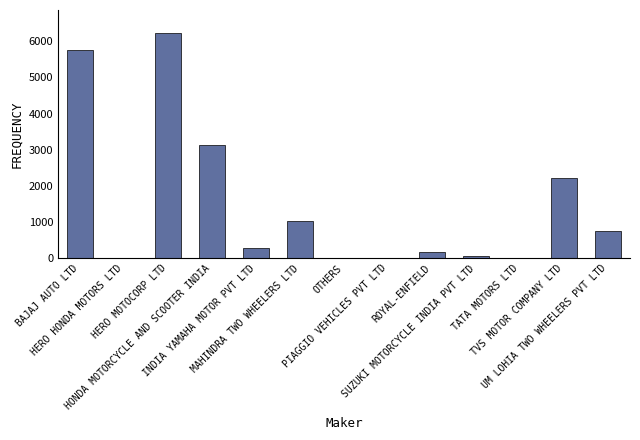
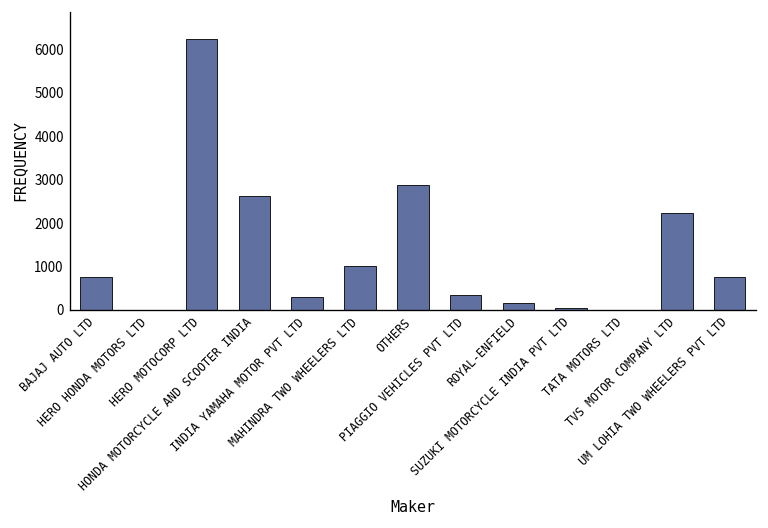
BAJAJ AUTO LTD: 5800 -> 800
HONDA MOTORCYCLE AND SCOOTER INDIA: 3100 -> 2600
OTHERS: 0 -> 2900
PIAGGIO VEHICLES PVT LTD: 0 -> 300
